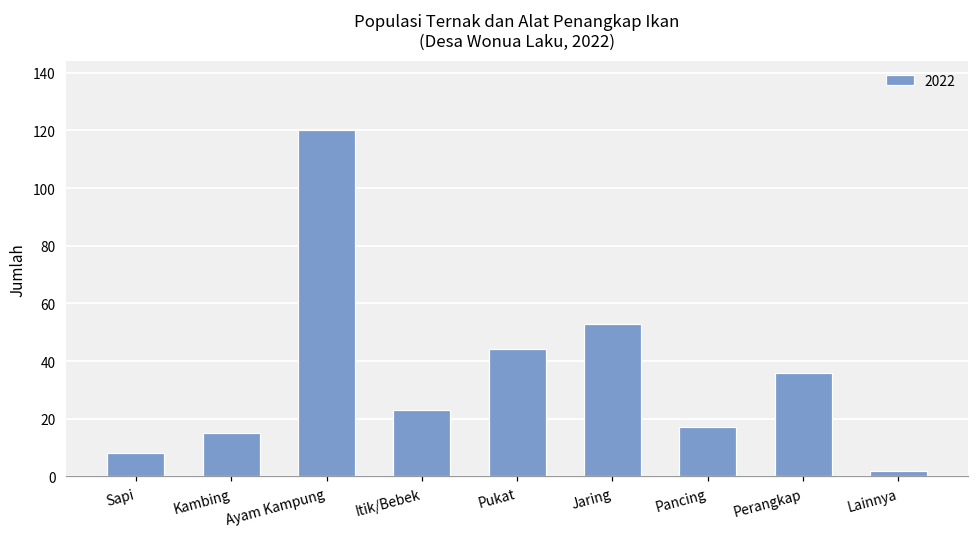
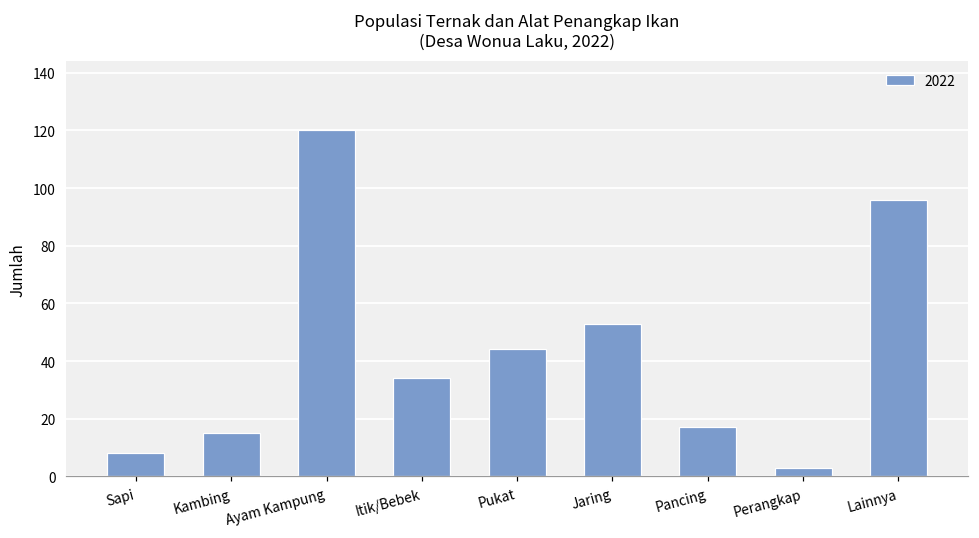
Itik/Bebek: 23 -> 34
Perangkap: 36 -> 3
Lainnya: 2 -> 96
